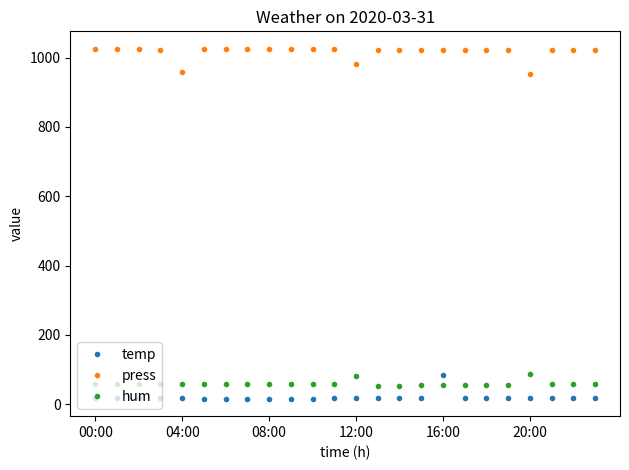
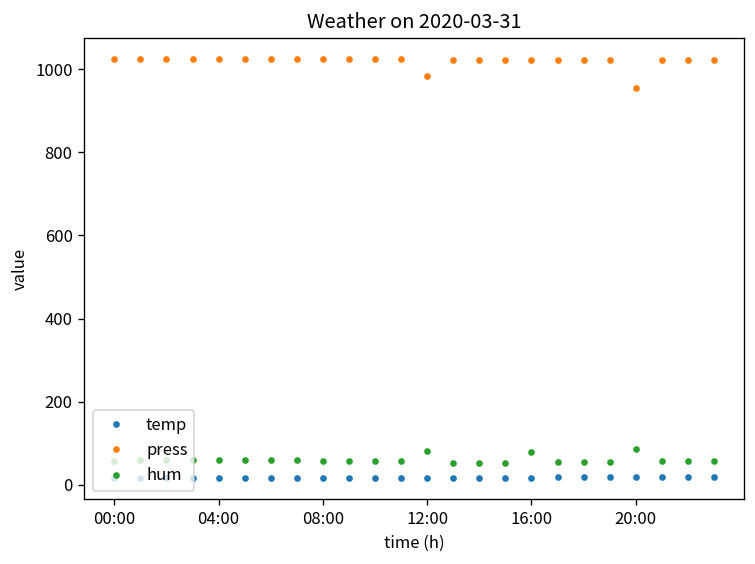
press, 04:00: 960 -> 1020
temp, 16:00: 80 -> 20
hum, 16:00: 60 -> 80
